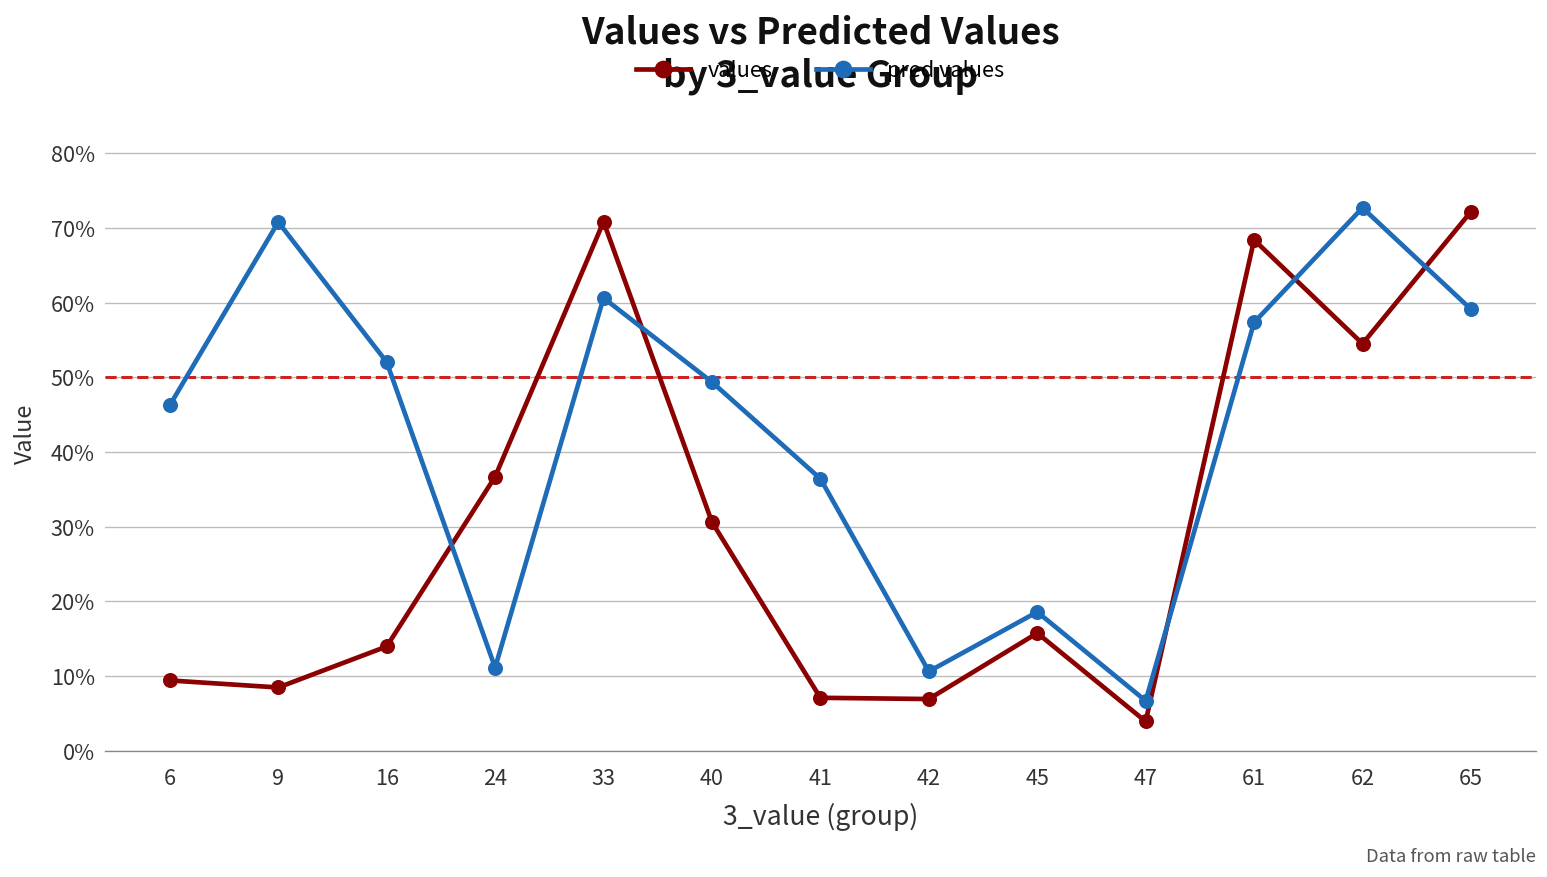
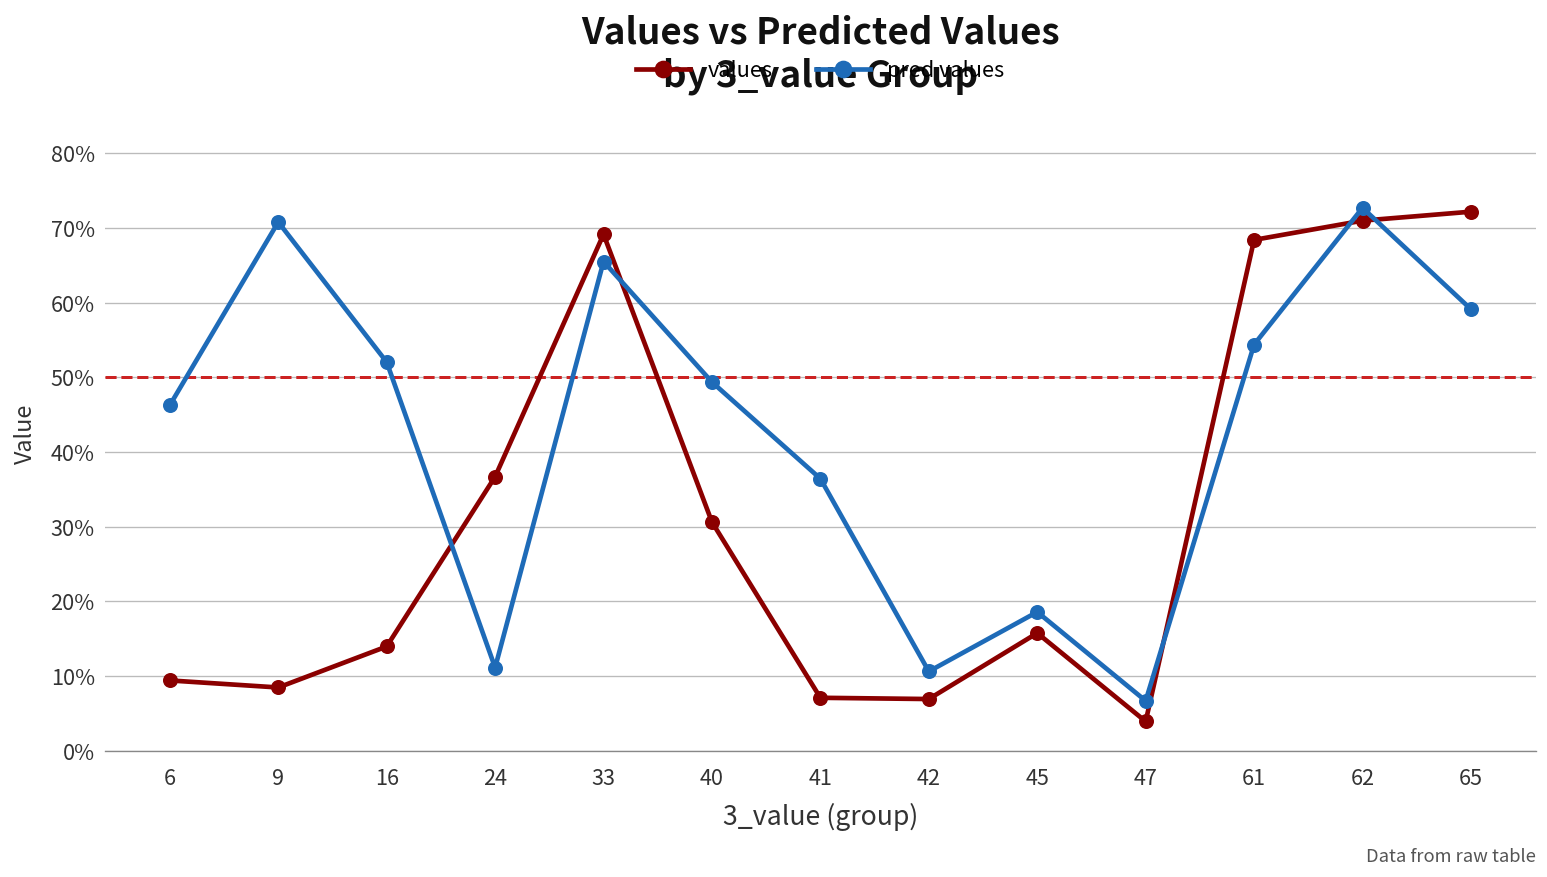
values, 33: 71% -> 69%
pred values, 33: 61% -> 65%
pred values, 61: 57% -> 54%
values, 62: 54% -> 71%
